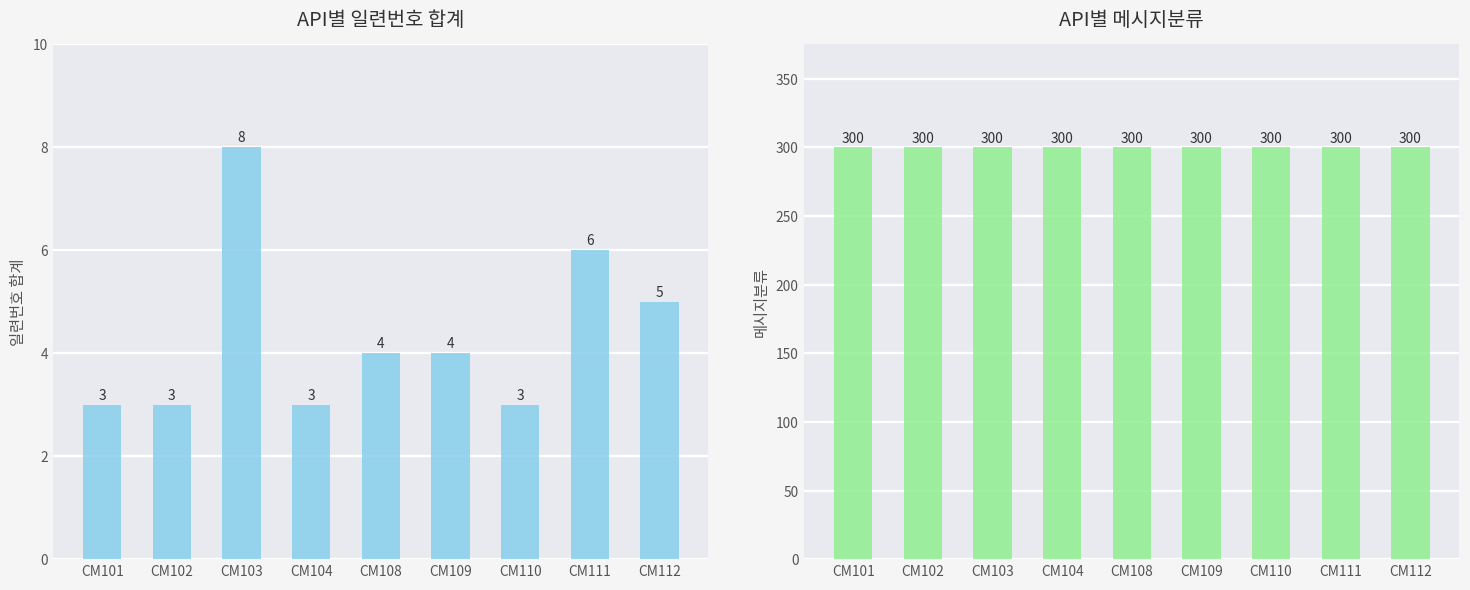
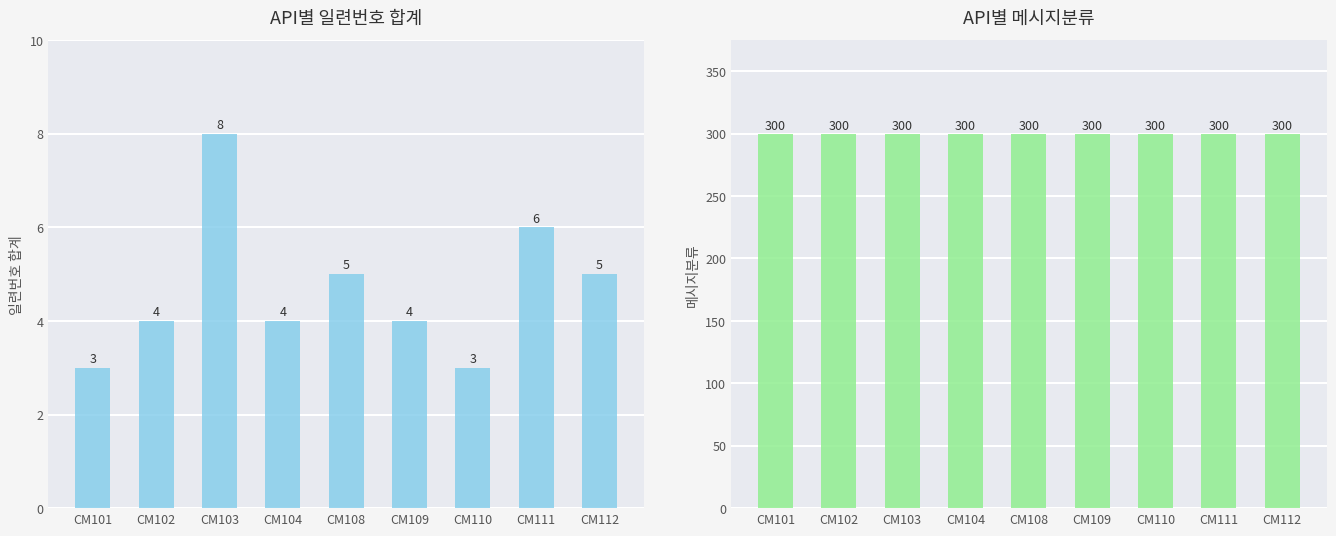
API별 일련번호 합계, CM102: 3 -> 4
API별 일련번호 합계, CM104: 3 -> 4
API별 일련번호 합계, CM108: 4 -> 5
